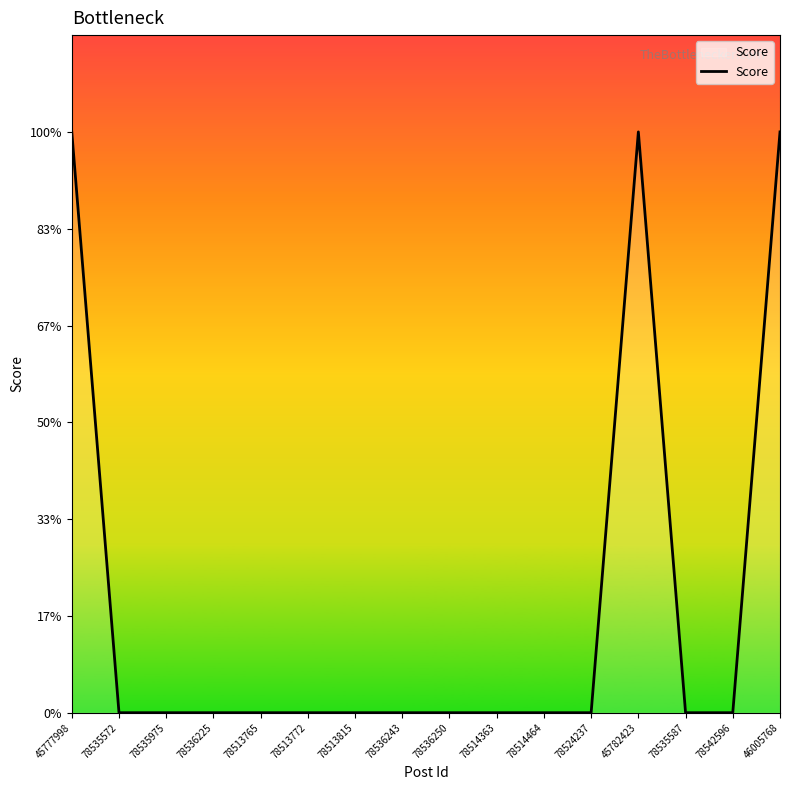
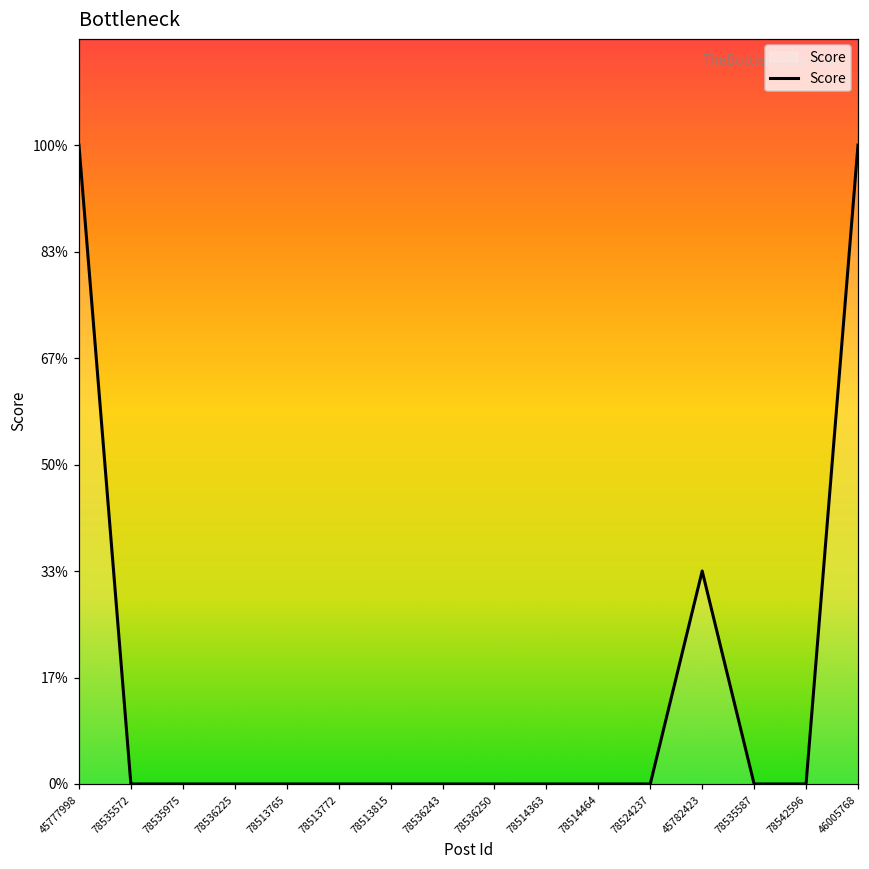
45782423: 100% -> 33%
